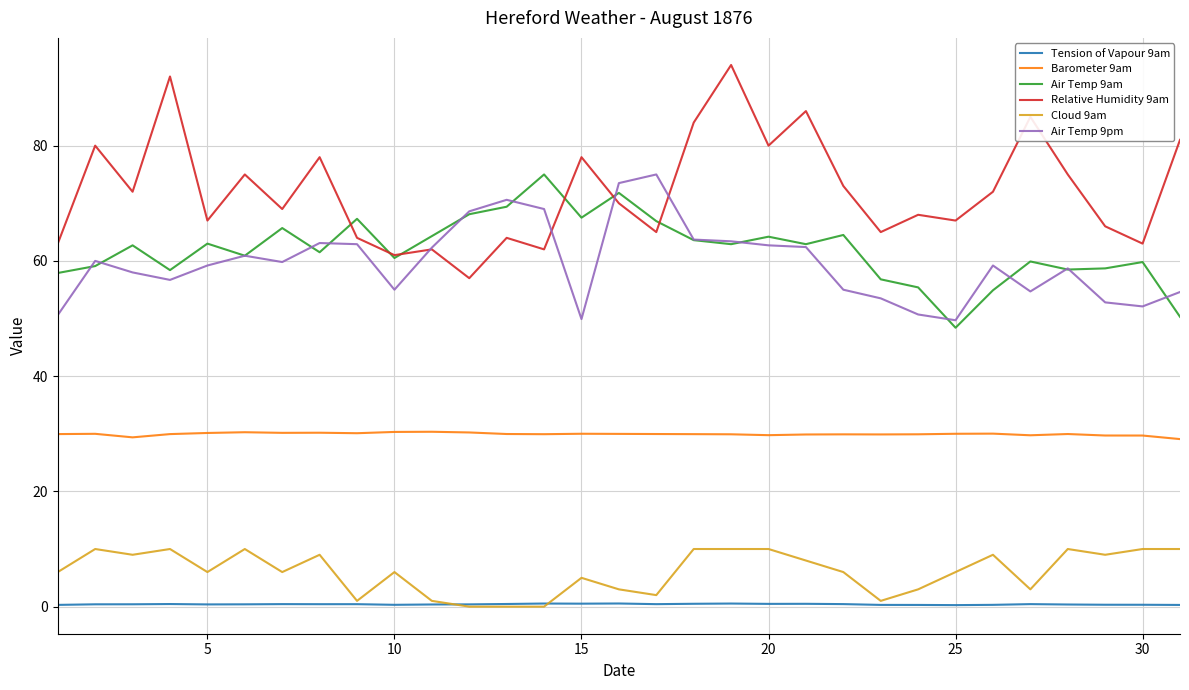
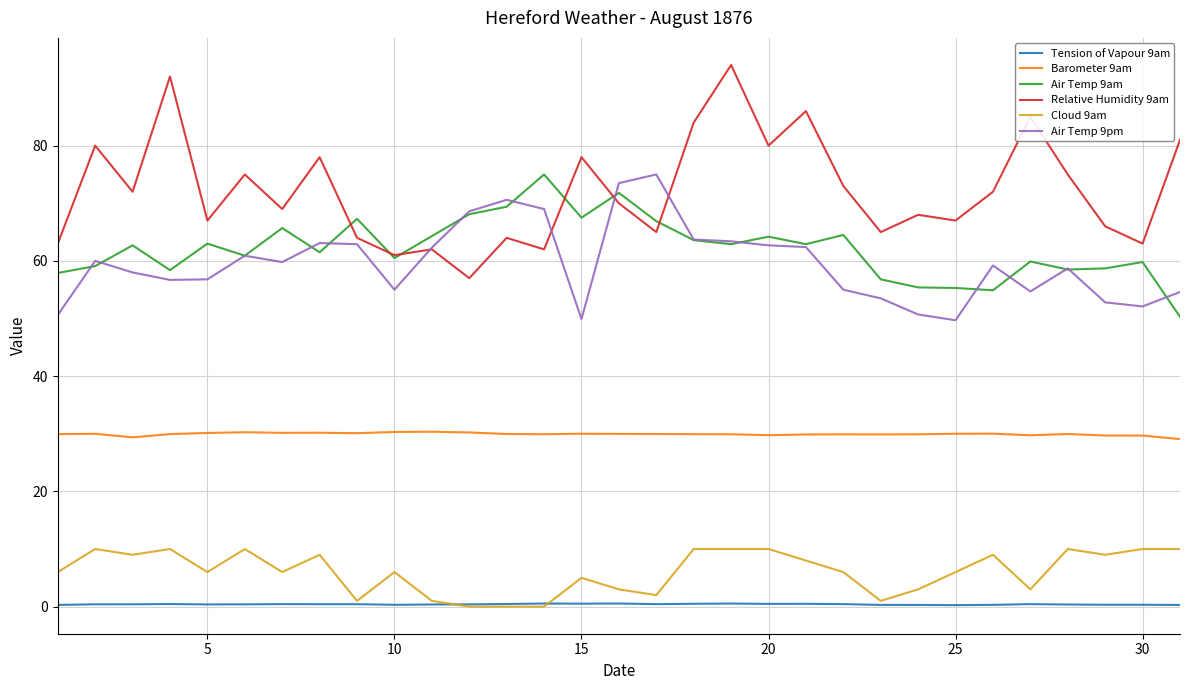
Air Temp 9pm, 5: 59 -> 57
Air Temp 9am, 25: 48 -> 55
